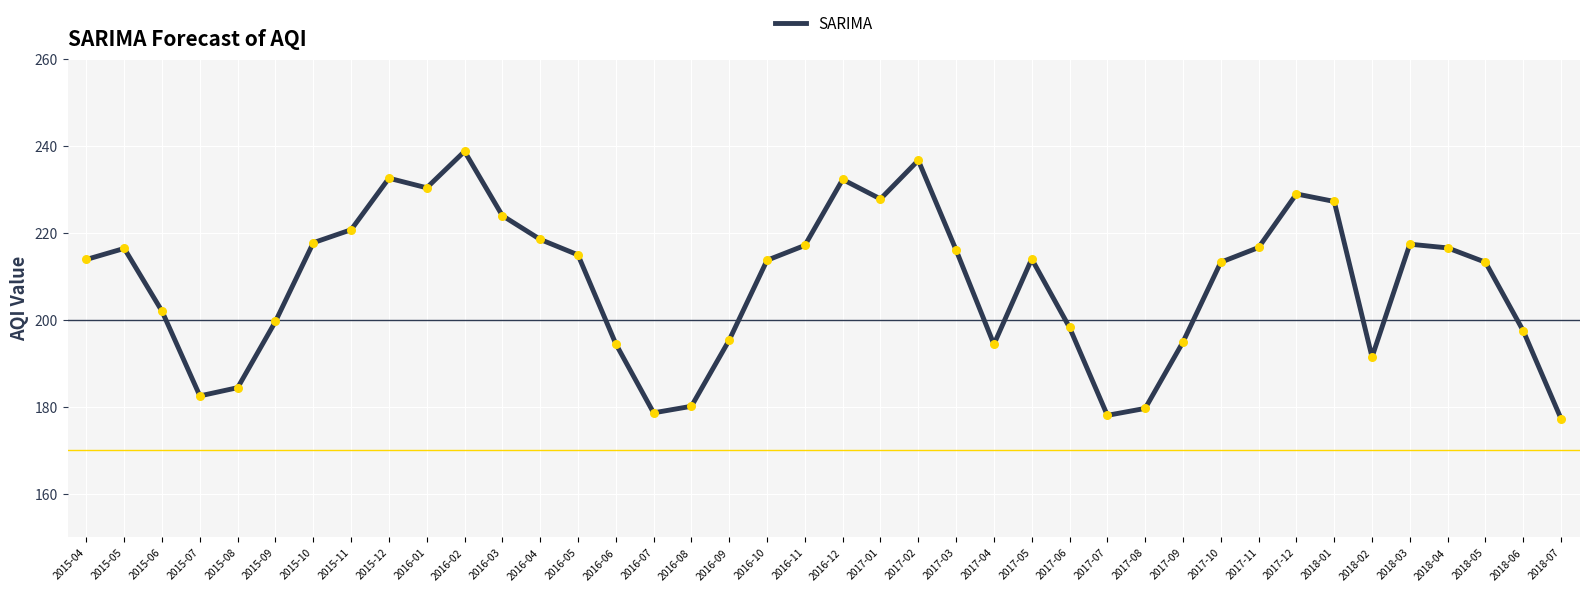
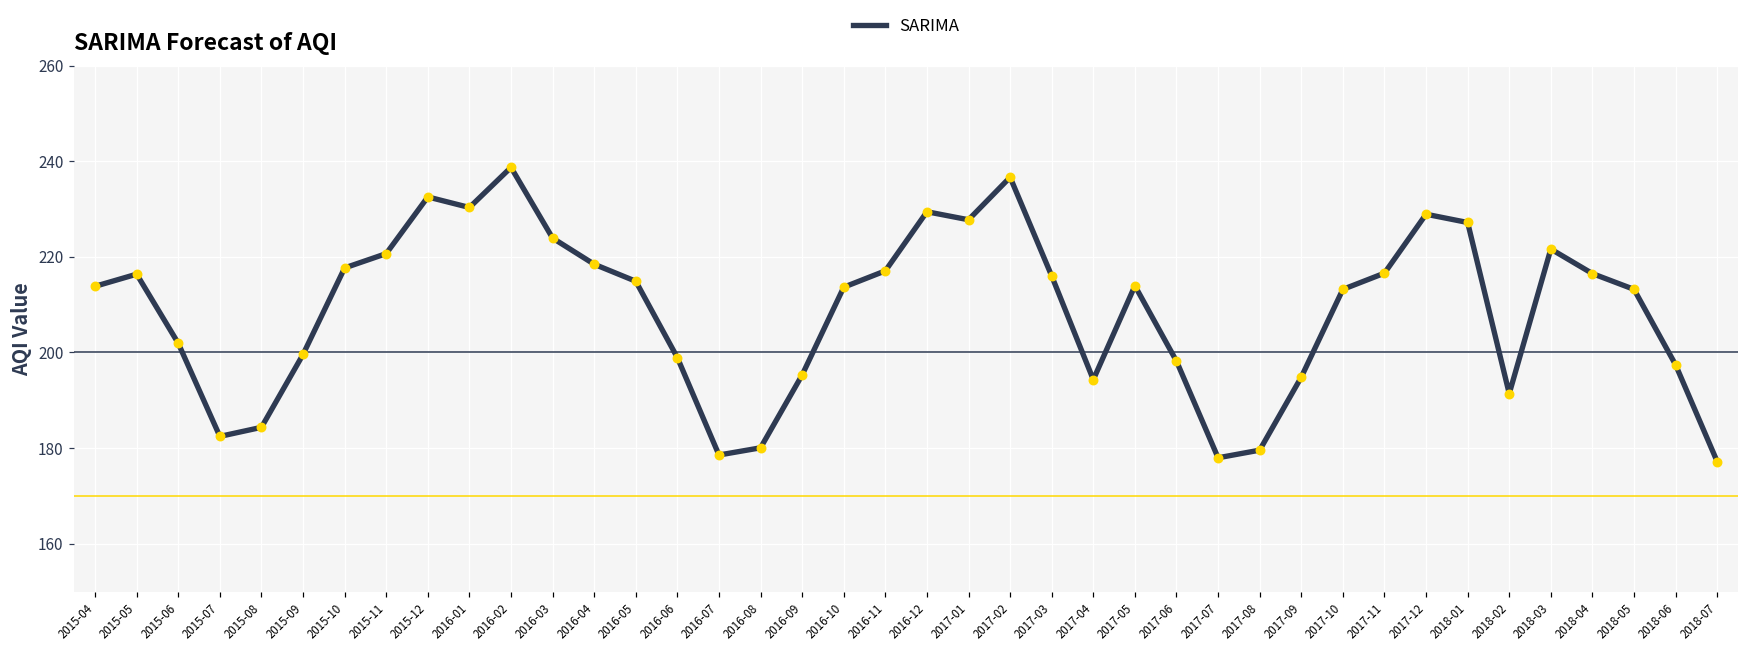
2016-06: 194 -> 199
2016-12: 232 -> 229
2018-03: 217 -> 222
